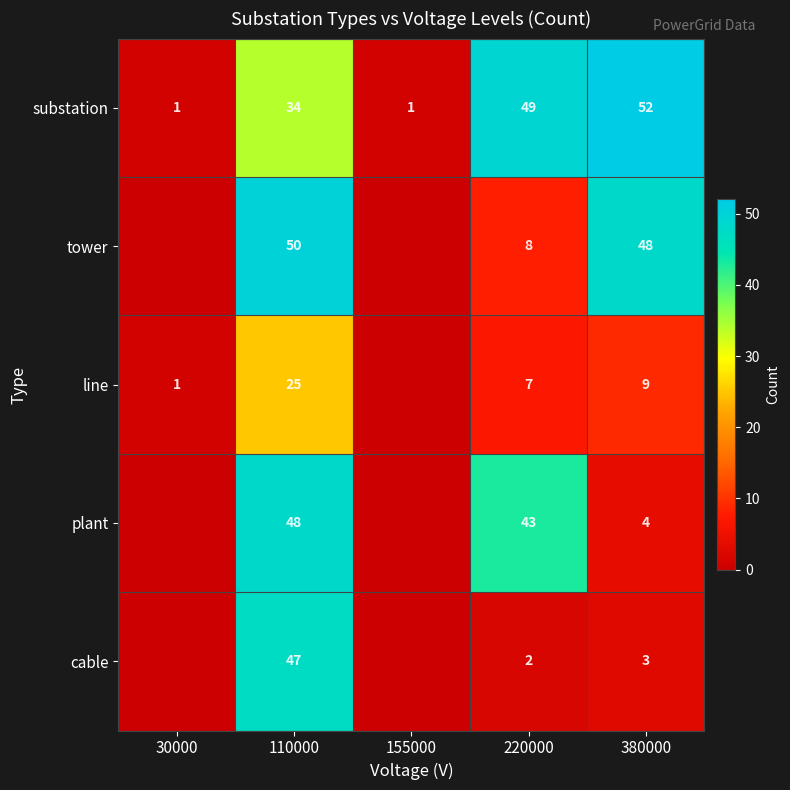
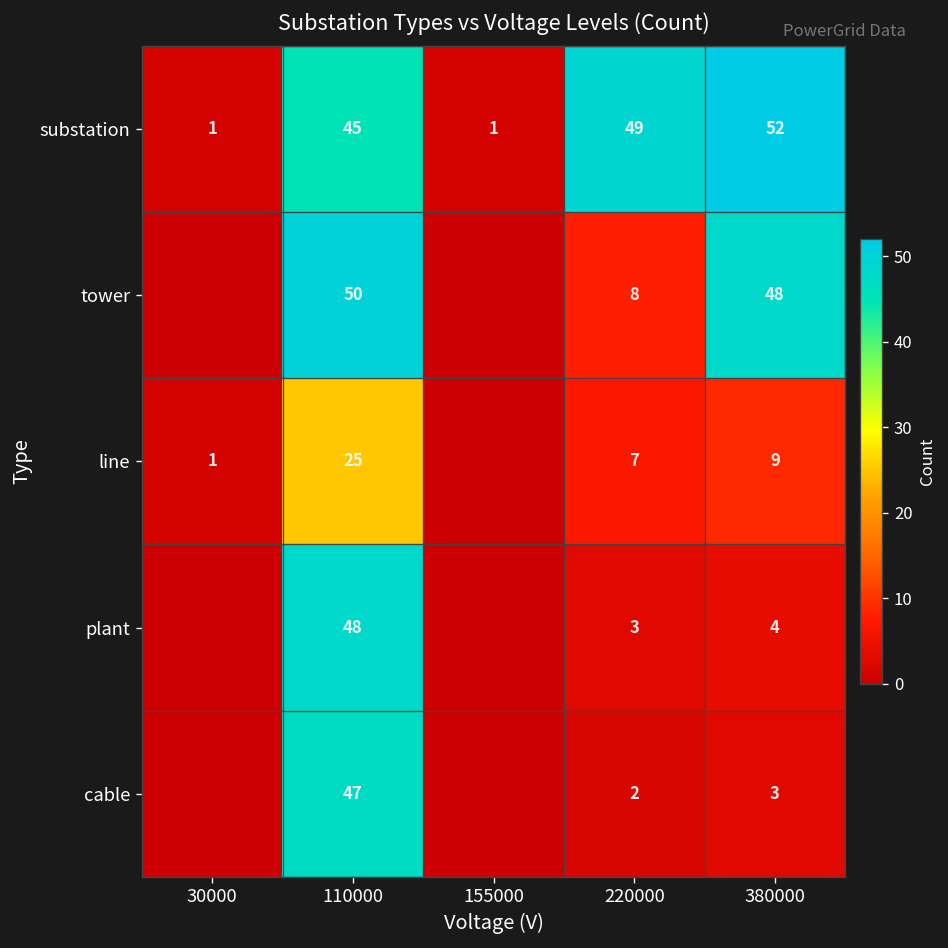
substation, 110000: 34 -> 45
plant, 220000: 43 -> 3
